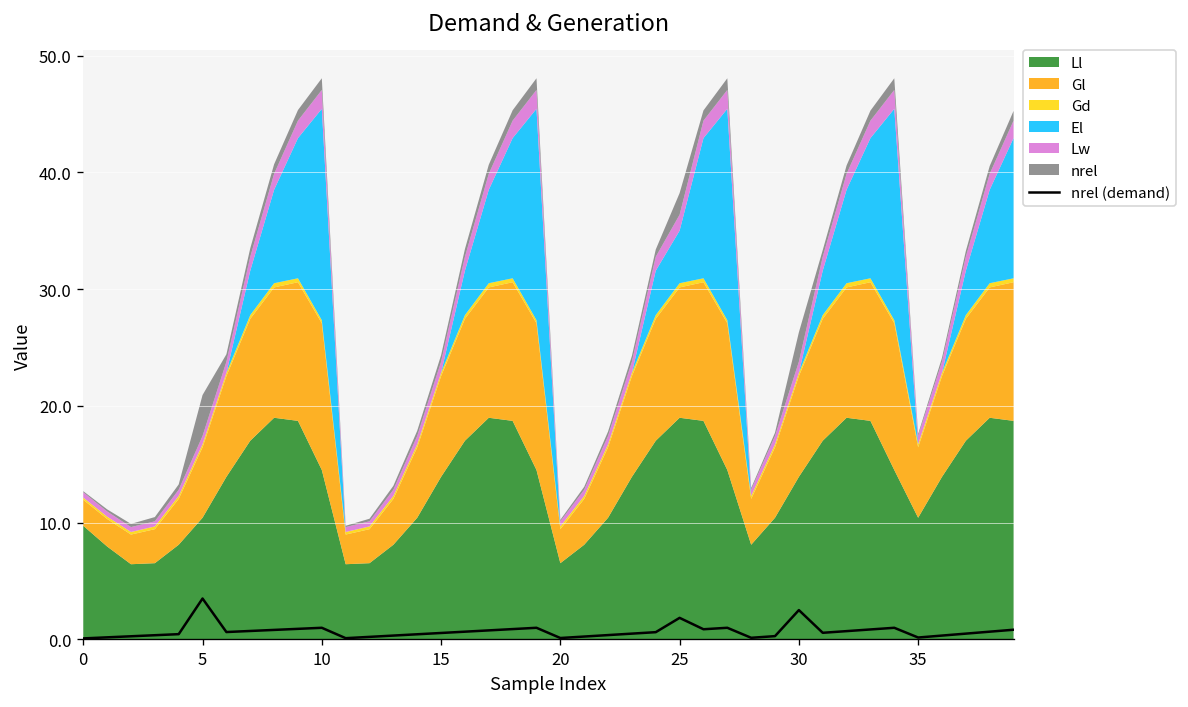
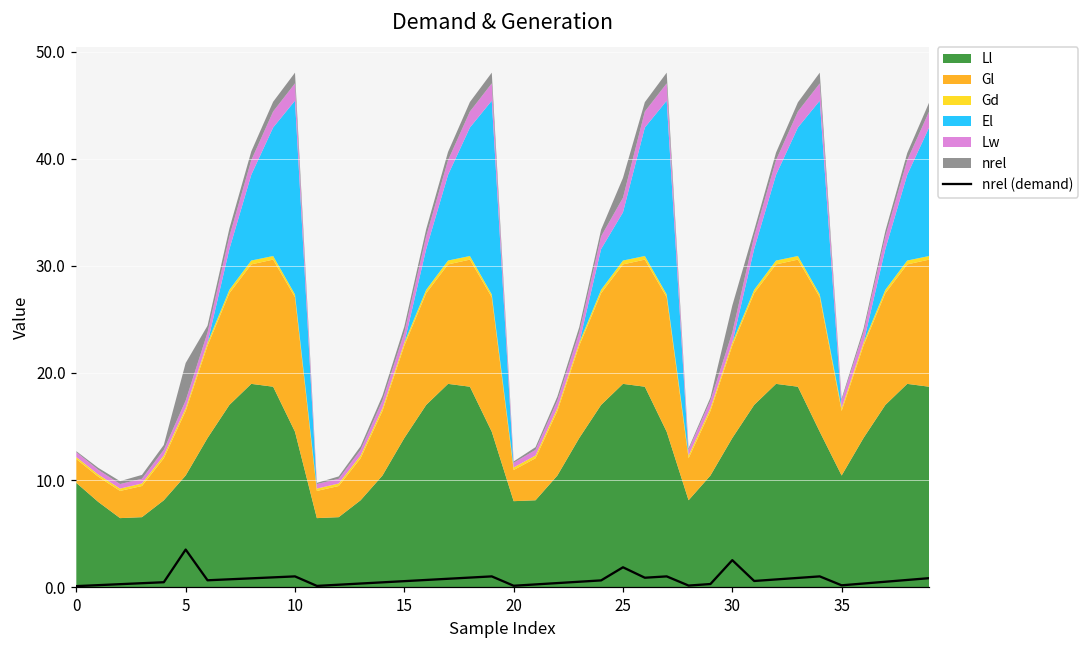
Ll, 20: 7 -> 8
